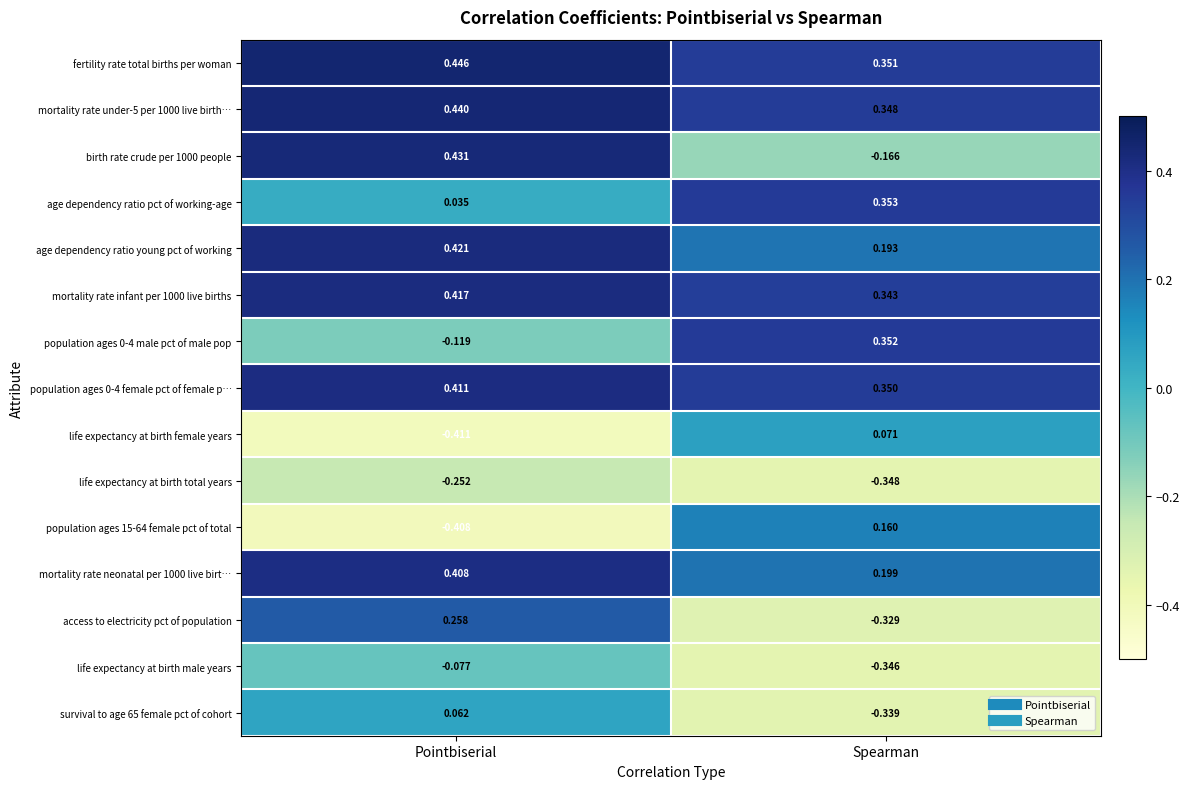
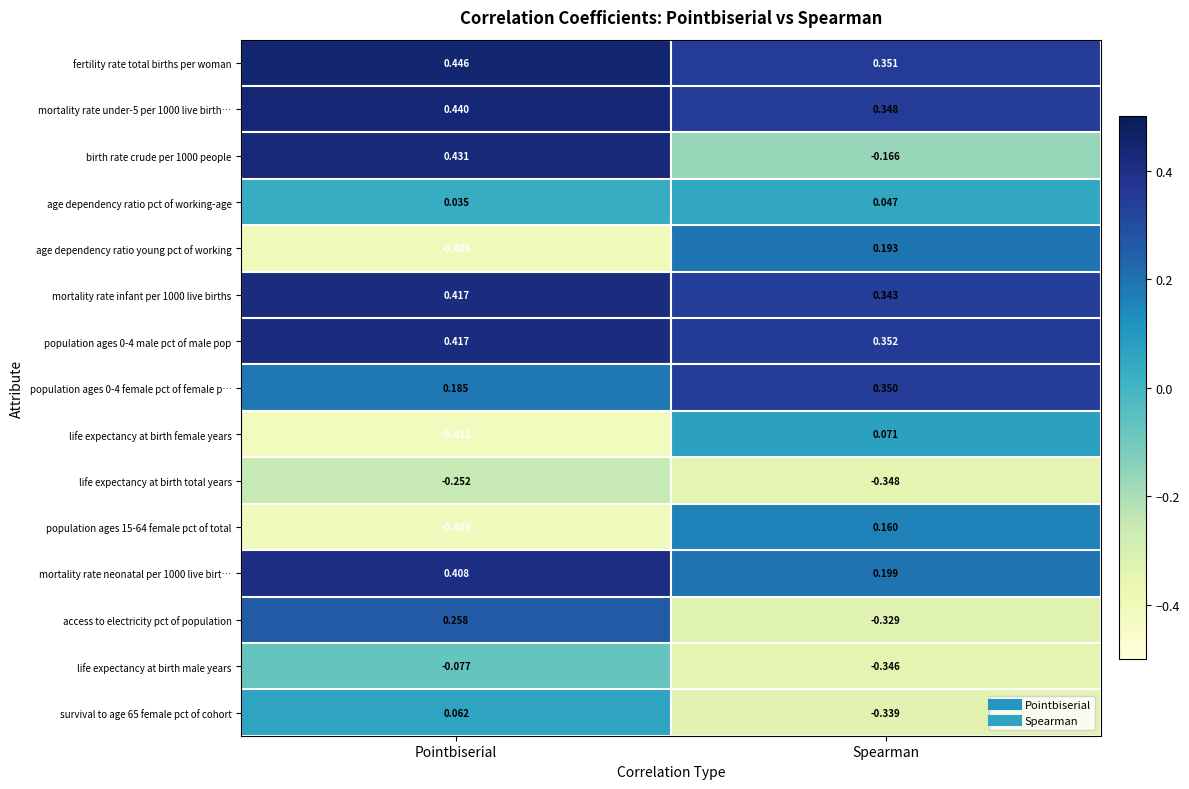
age dependency ratio pct of working-age, Spearman: 0.353 -> 0.047
age dependency ratio young pct of working, Pointbiserial: 0.421 -> -0.406
population ages 0-4 male pct of male pop, Pointbiserial: -0.119 -> 0.417
population ages 0-4 female pct of female p…, Pointbiserial: 0.411 -> 0.185
